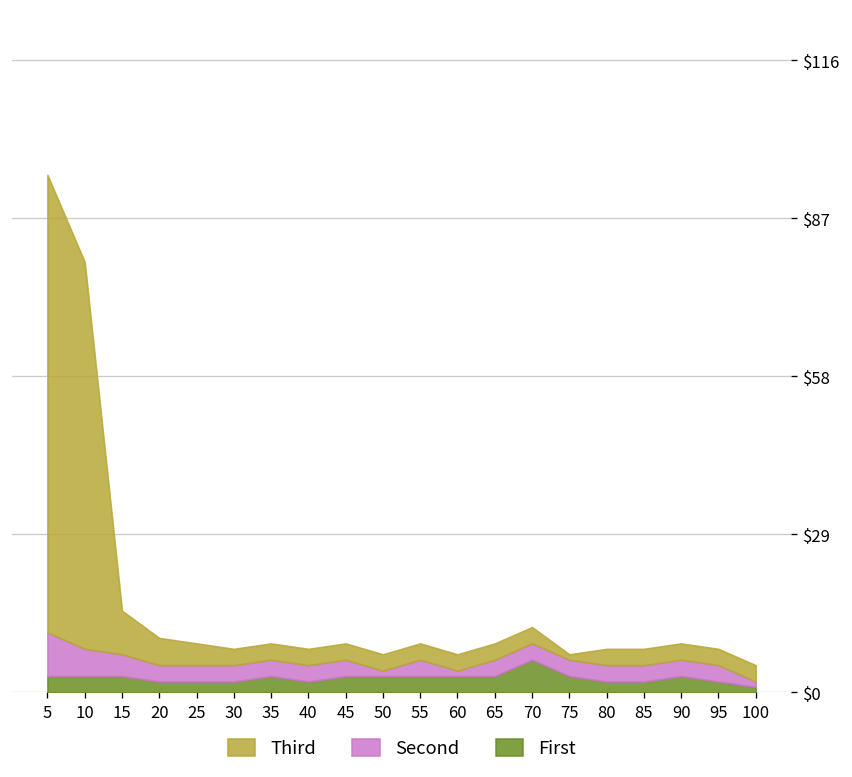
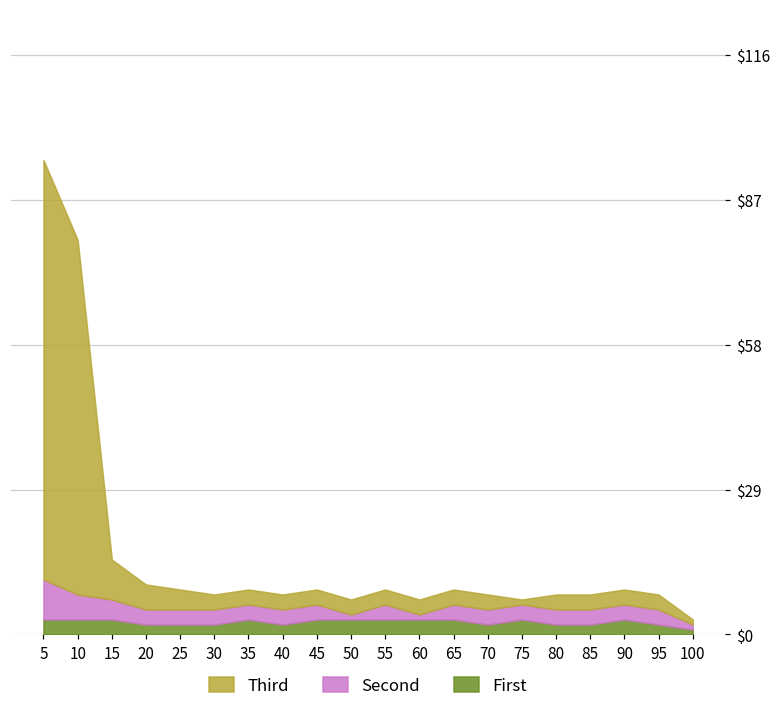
First, 70: $6 -> $2
Third, 100: $3 -> $1
